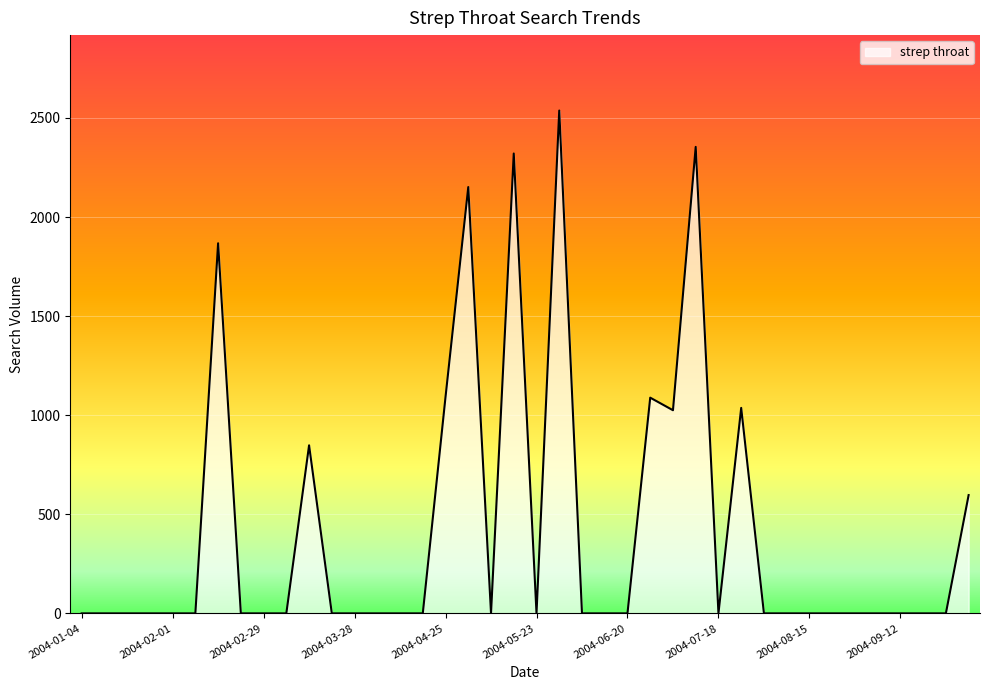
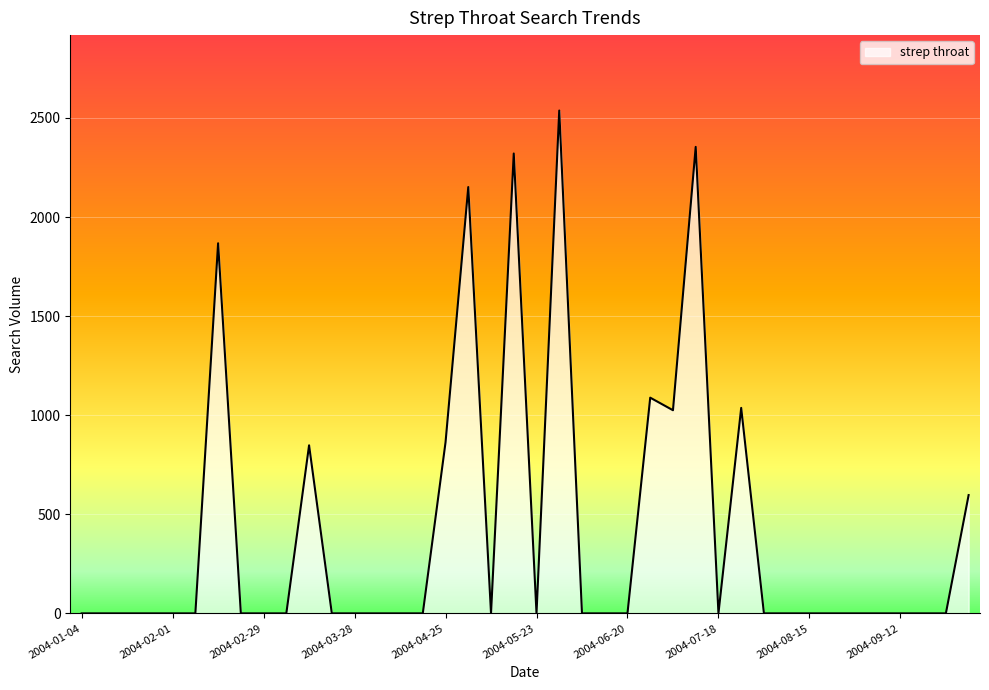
2004-04-25: 1090 -> 860
